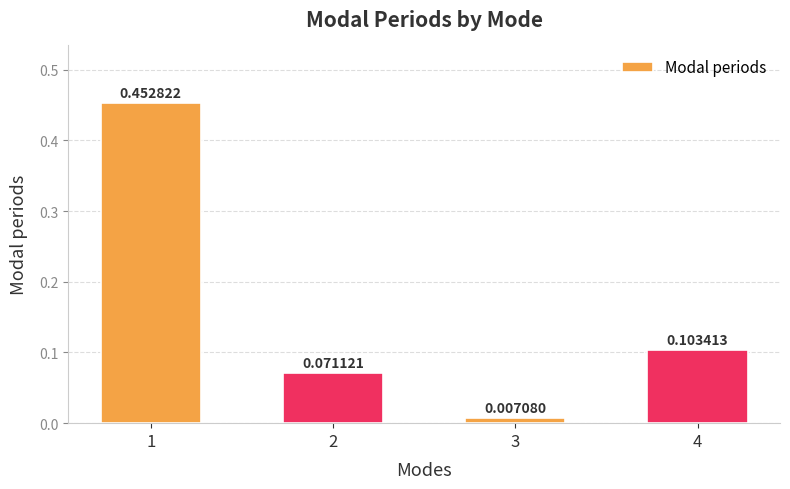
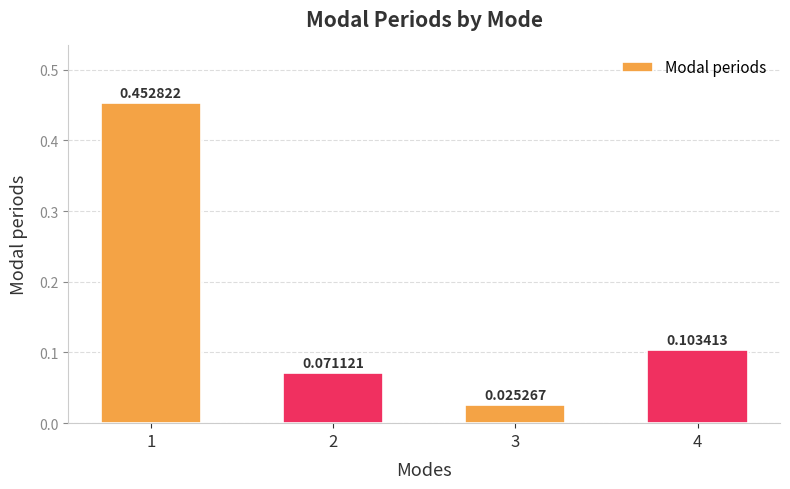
3: 0.007080 -> 0.025267
